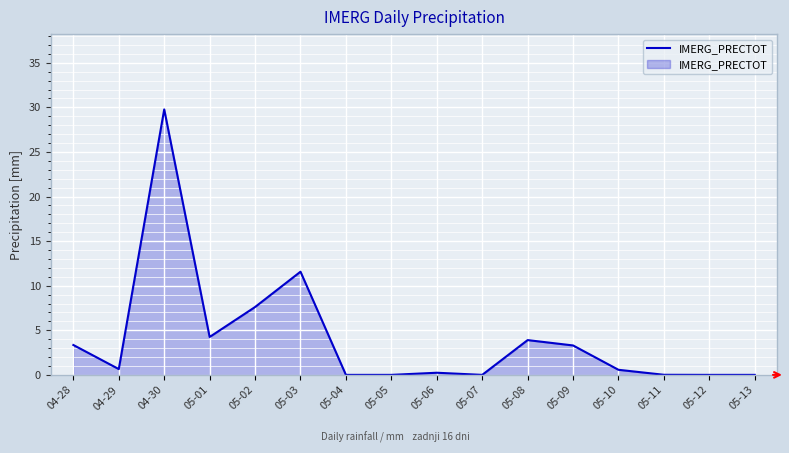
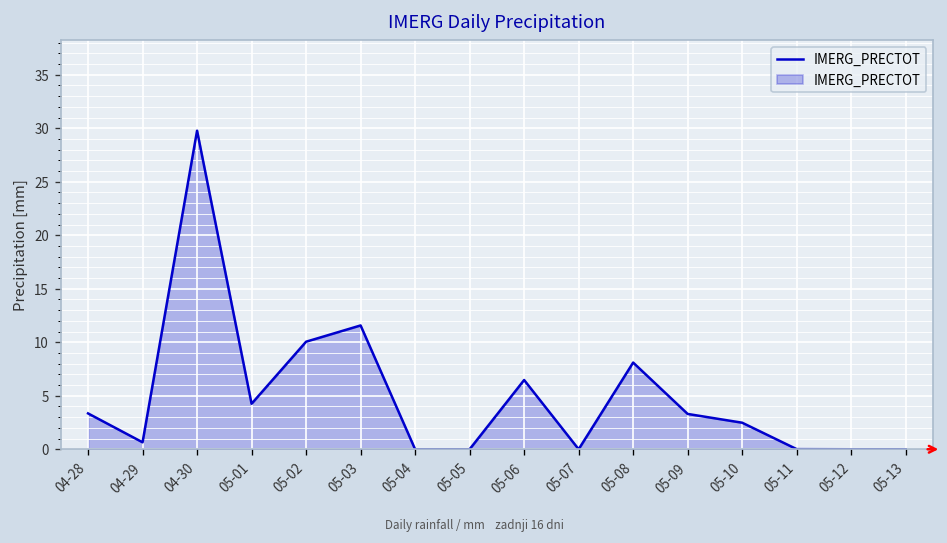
05-02: 8 -> 10
05-06: 0 -> 6
05-08: 4 -> 8
05-10: 1 -> 2
